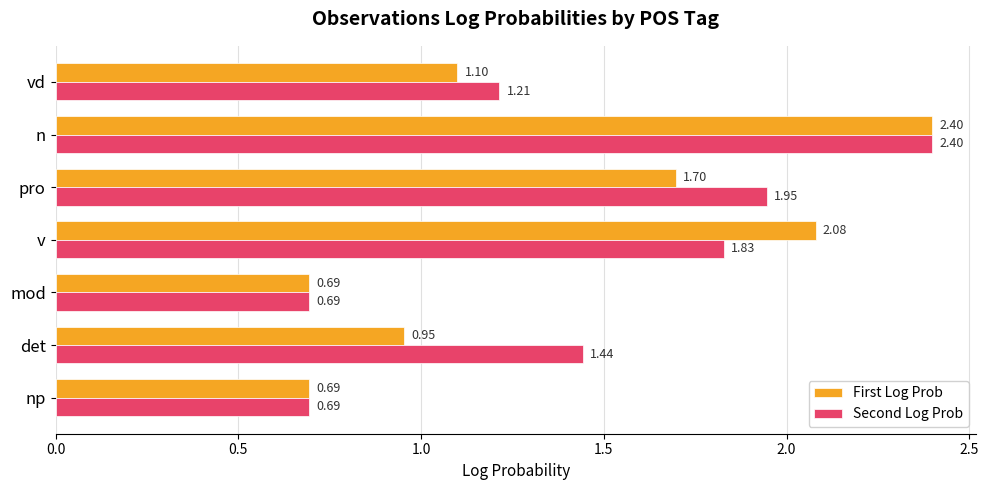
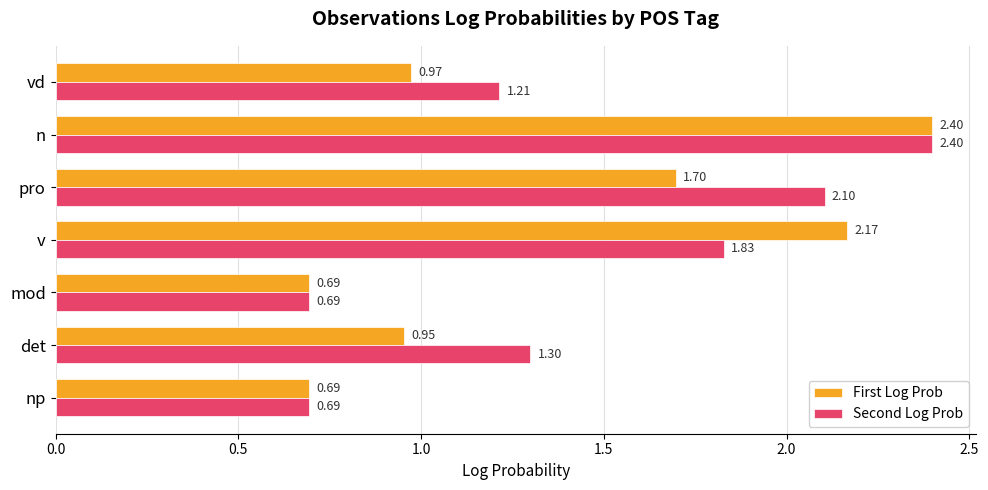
First Log Prob, vd: 1.10 -> 0.97
Second Log Prob, pro: 1.95 -> 2.10
First Log Prob, v: 2.08 -> 2.17
Second Log Prob, det: 1.44 -> 1.30
